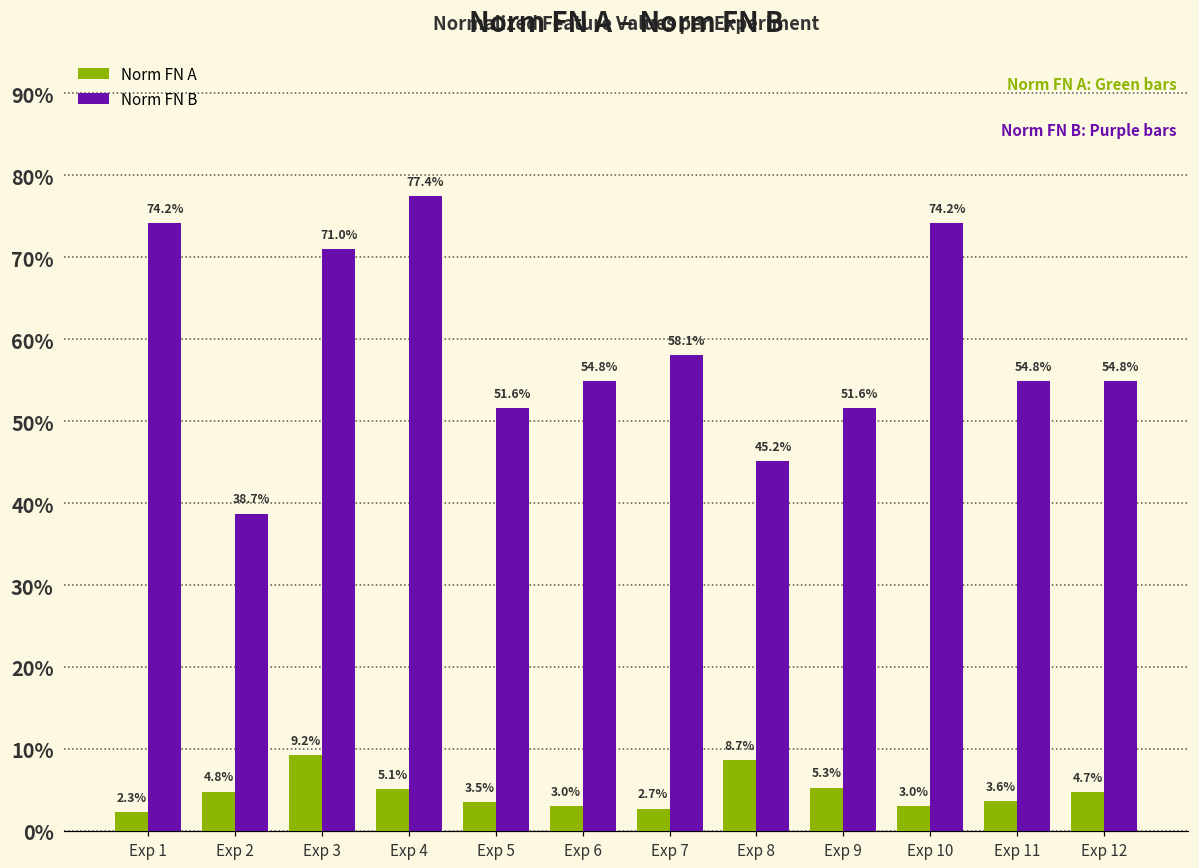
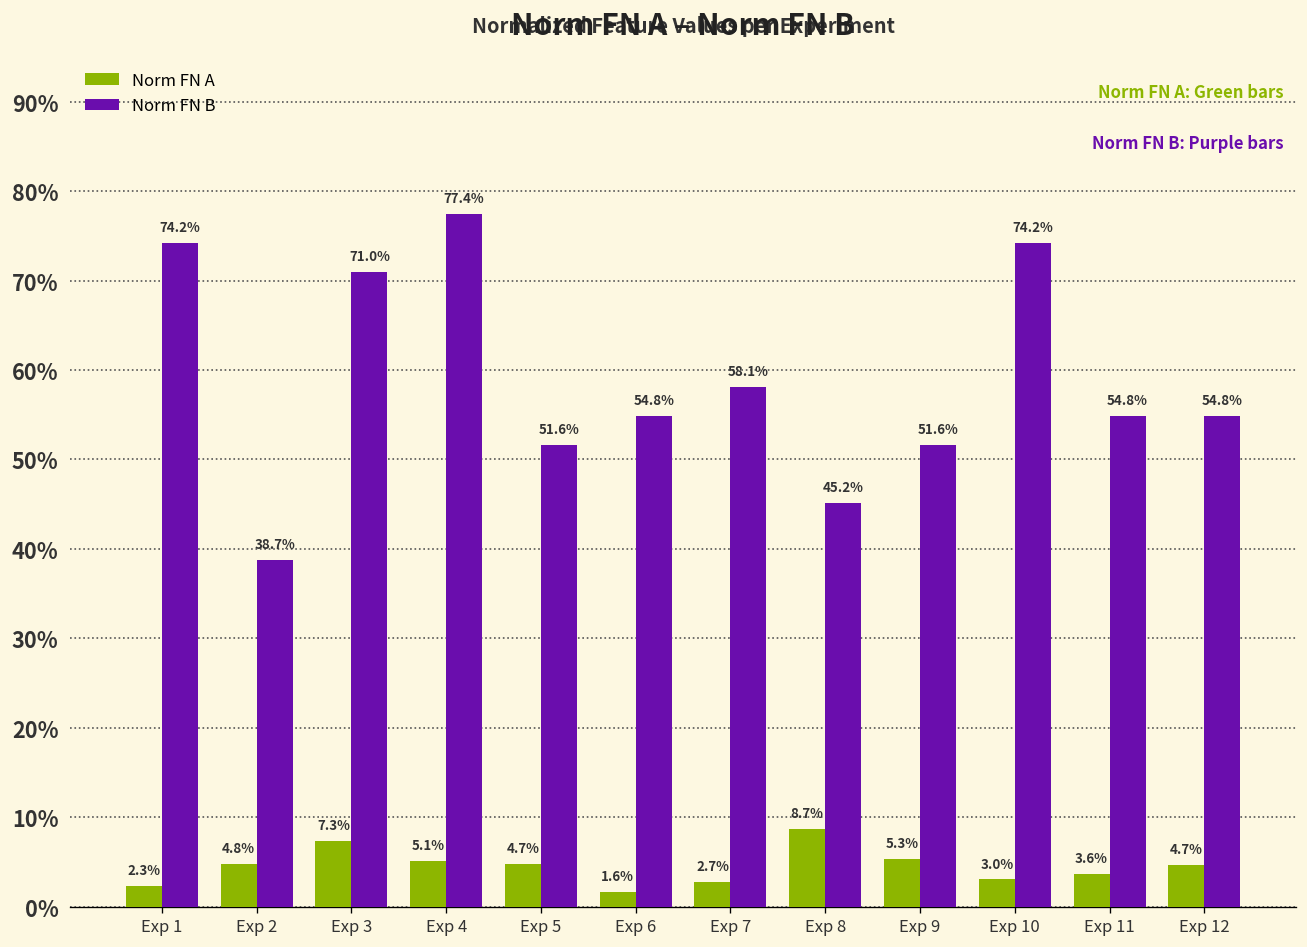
Norm FN A, Exp 3: 9.2% -> 7.3%
Norm FN A, Exp 5: 3.5% -> 4.7%
Norm FN A, Exp 6: 3.0% -> 1.6%
